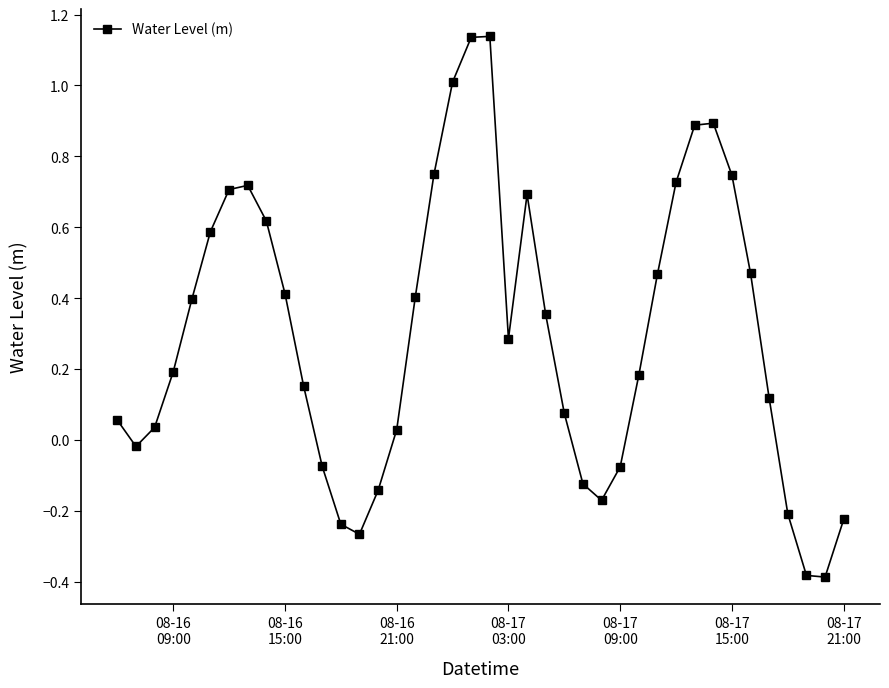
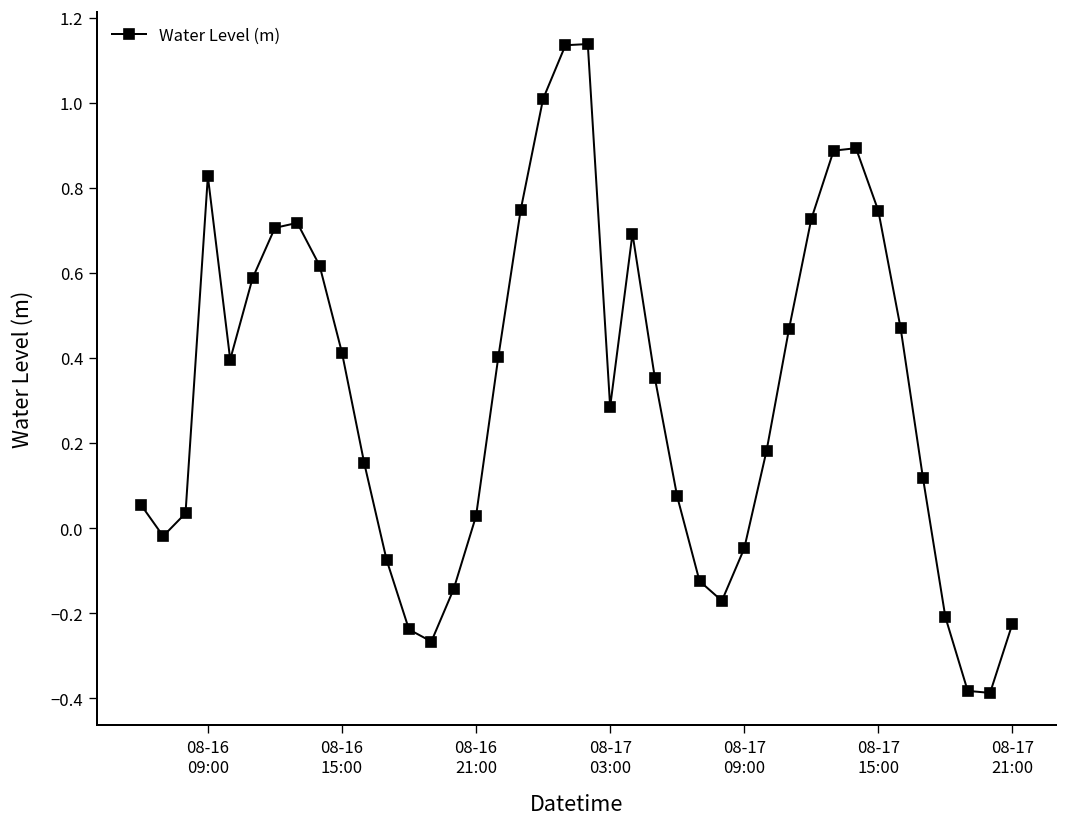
08-16 09:00: 0.19 -> 0.83
08-17 09:00: -0.08 -> -0.05
